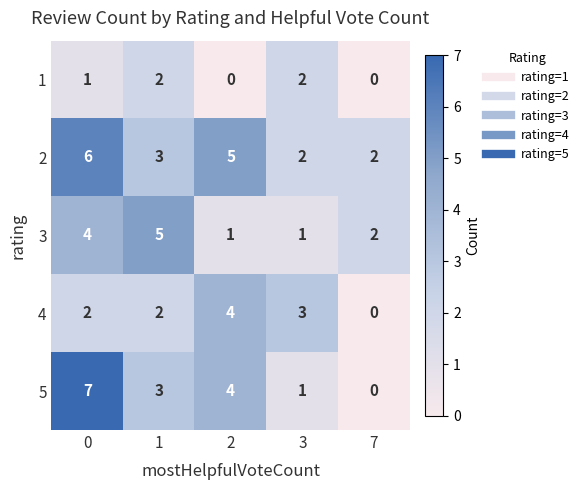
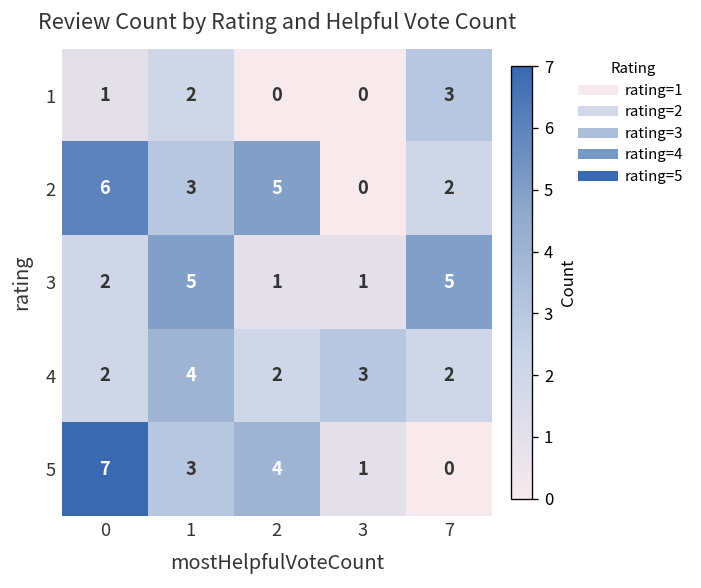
1, 3: 2 -> 0
1, 7: 0 -> 3
2, 3: 2 -> 0
3, 0: 4 -> 2
3, 7: 2 -> 5
4, 1: 2 -> 4
4, 2: 4 -> 2
4, 7: 0 -> 2
